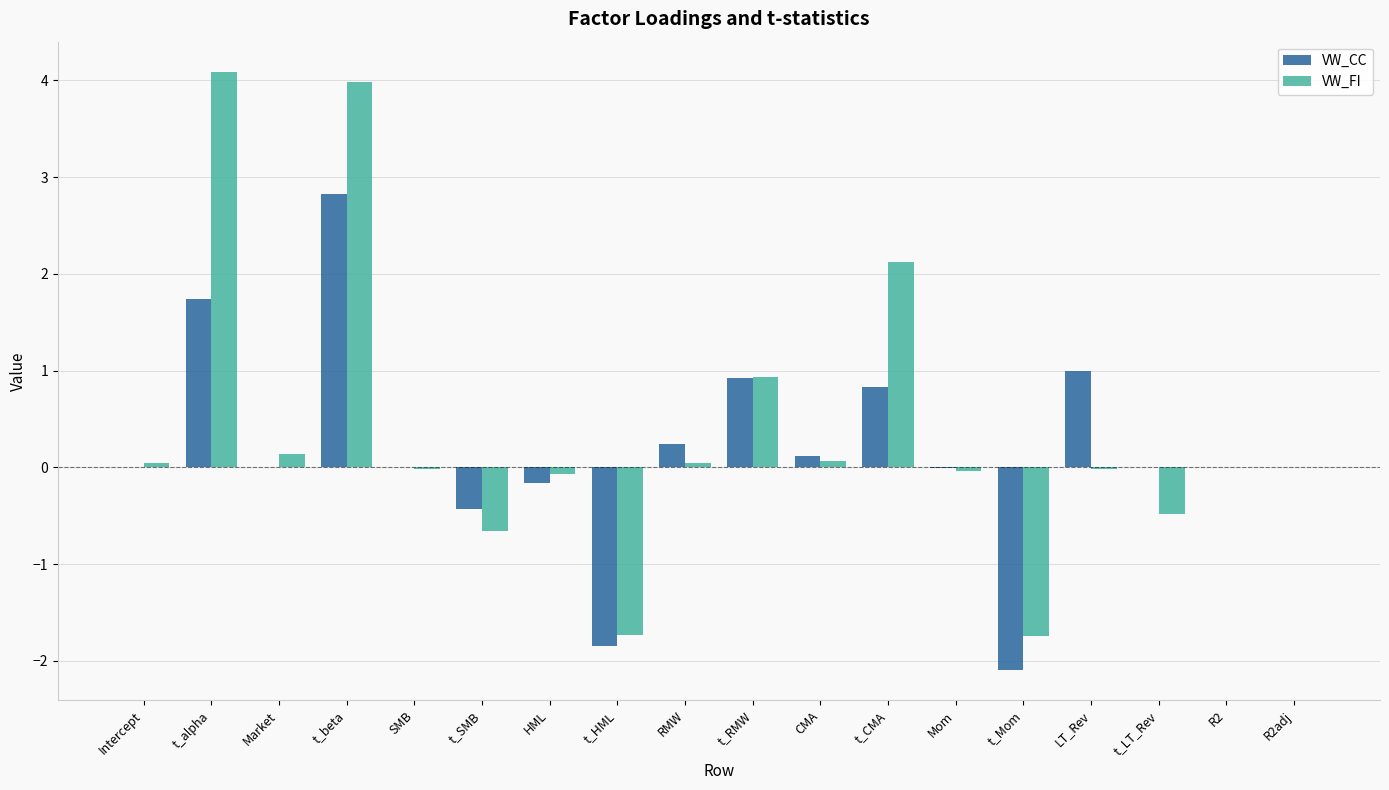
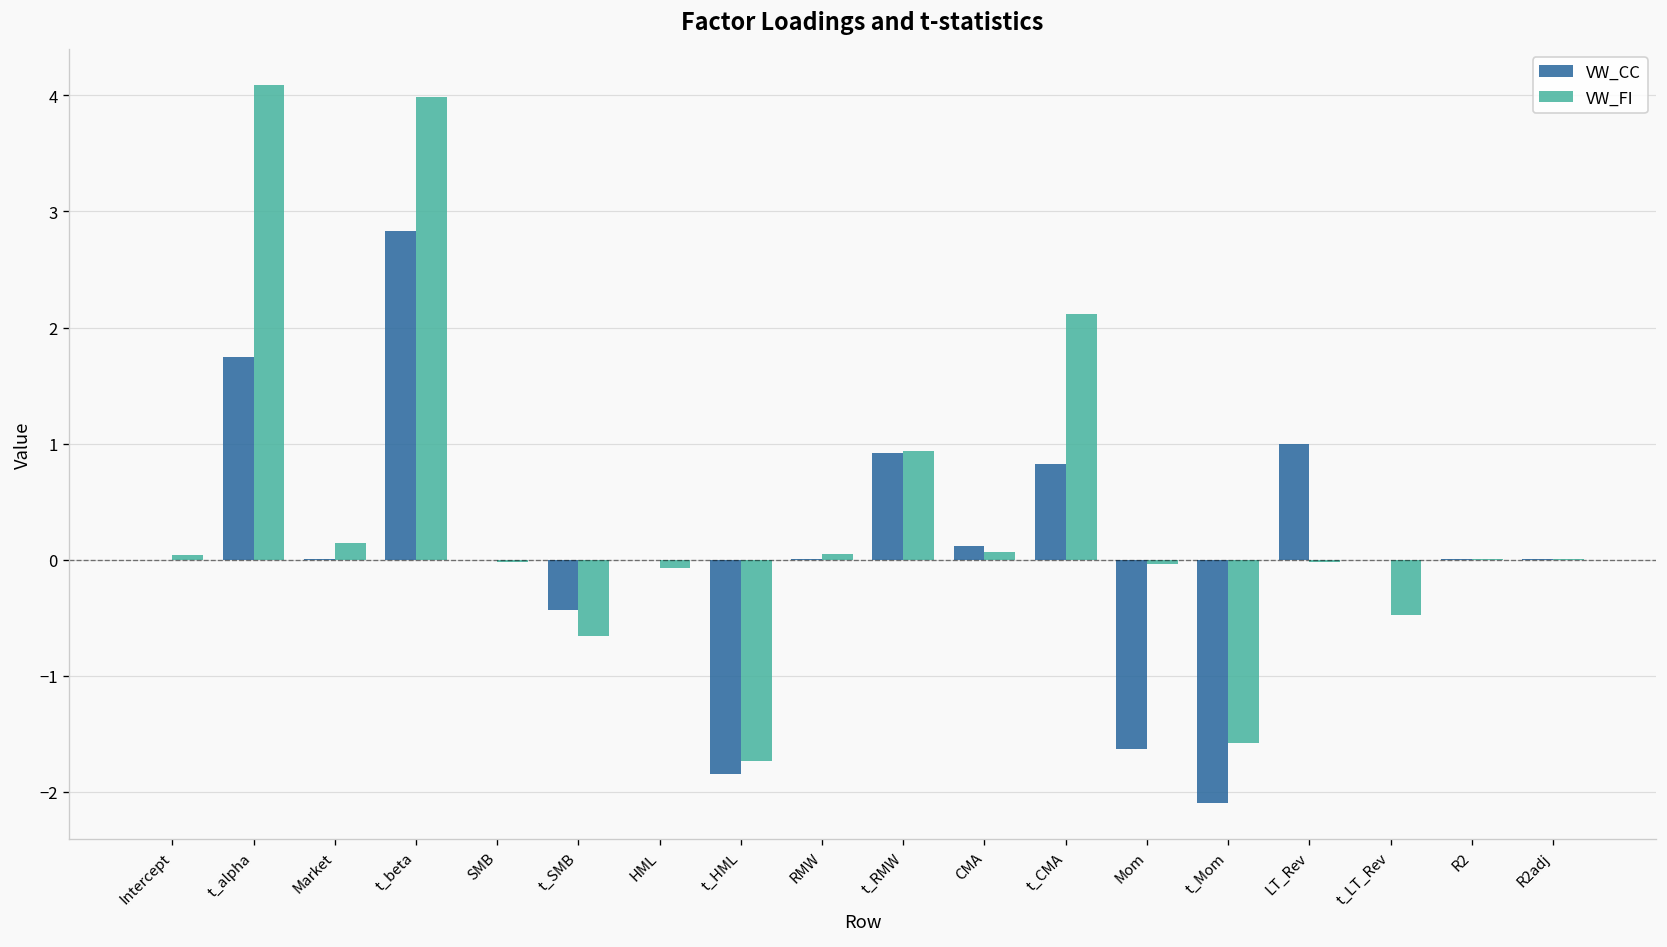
VW_CC, HML: -0.2 -> 0.0
VW_CC, RMW: 0.2 -> 0.0
VW_CC, Mom: 0.0 -> -1.6
VW_FI, t_Mom: -1.7 -> -1.6
